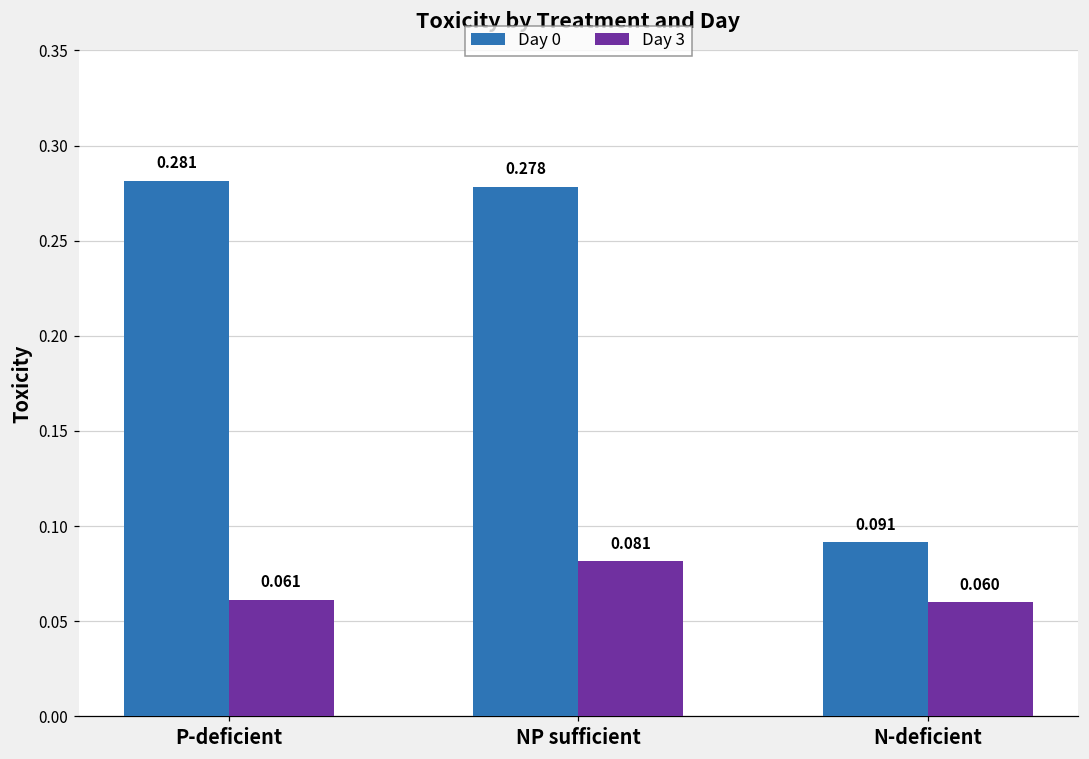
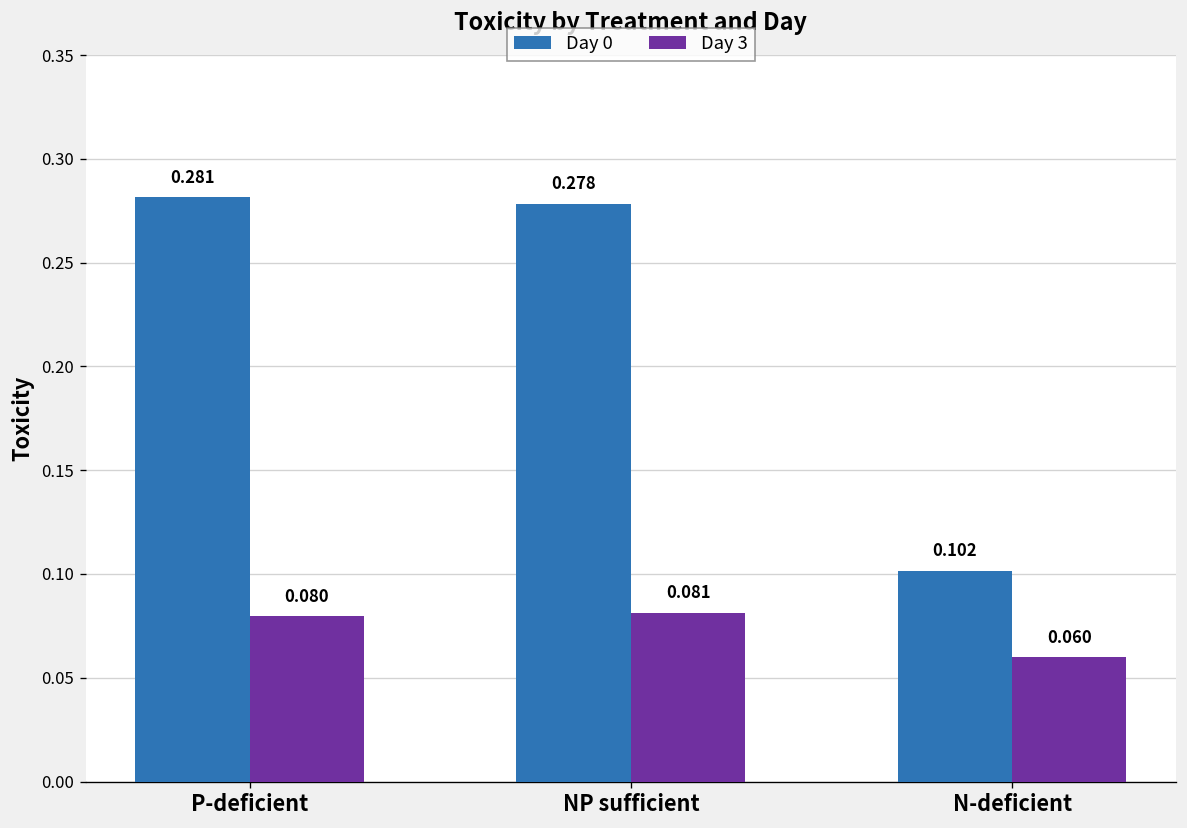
Day 3, P-deficient: 0.061 -> 0.080
Day 0, N-deficient: 0.091 -> 0.102
